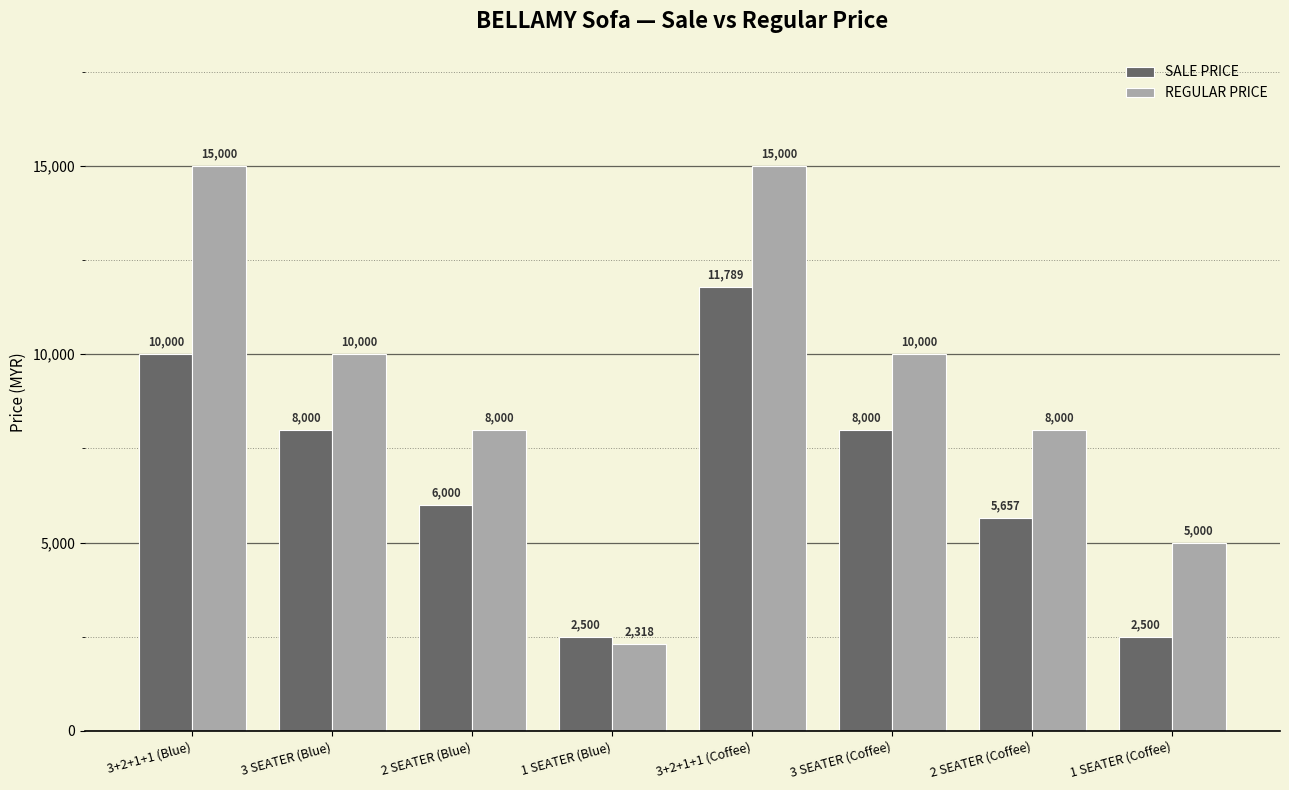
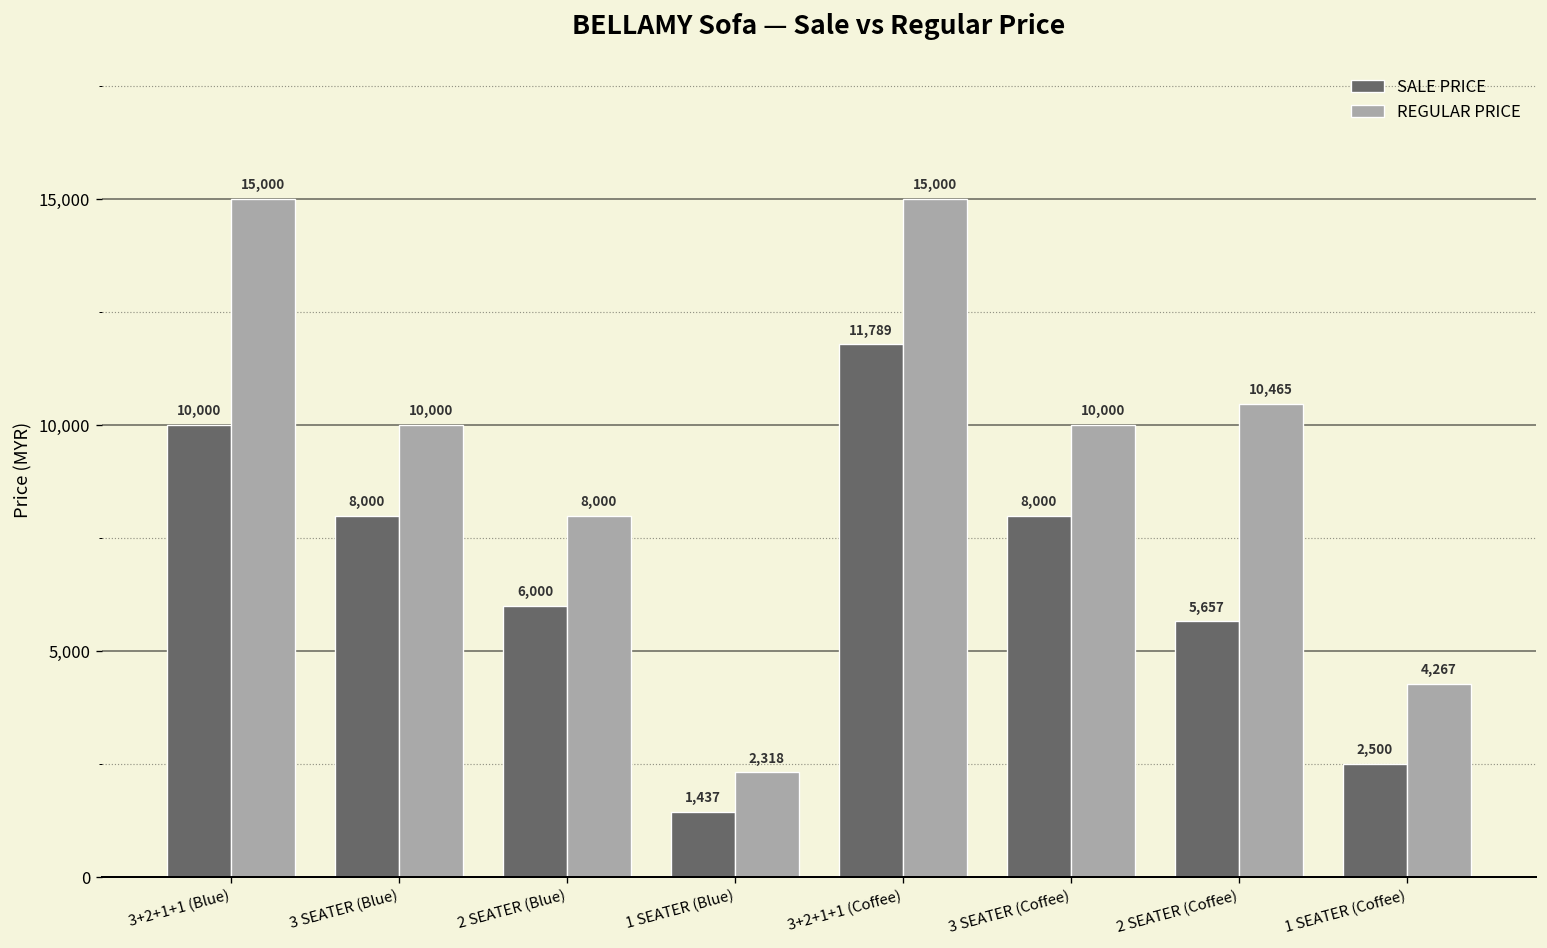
SALE PRICE, 1 SEATER (Blue): 2,500 -> 1,437
REGULAR PRICE, 2 SEATER (Coffee): 8,000 -> 10,465
REGULAR PRICE, 1 SEATER (Coffee): 5,000 -> 4,267
